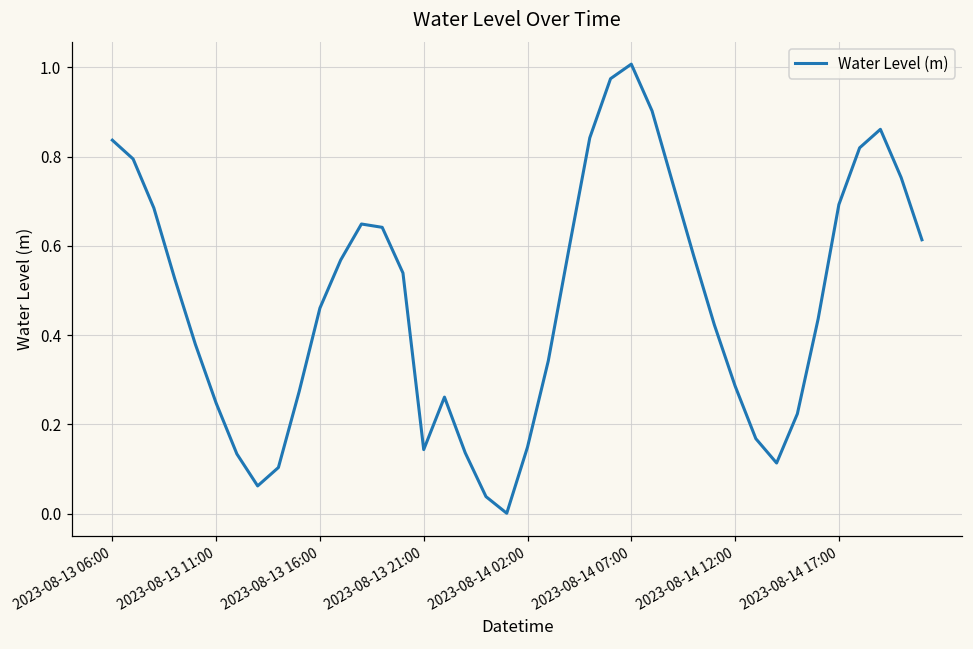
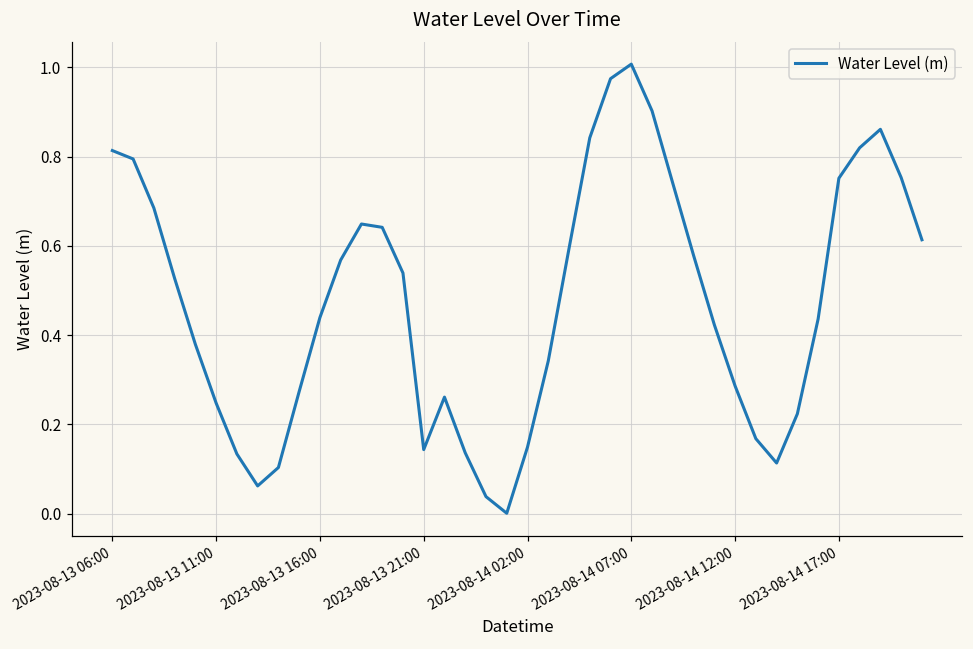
2023-08-13 06:00: 0.84 -> 0.81
2023-08-13 16:00: 0.46 -> 0.44
2023-08-14 17:00: 0.69 -> 0.75
